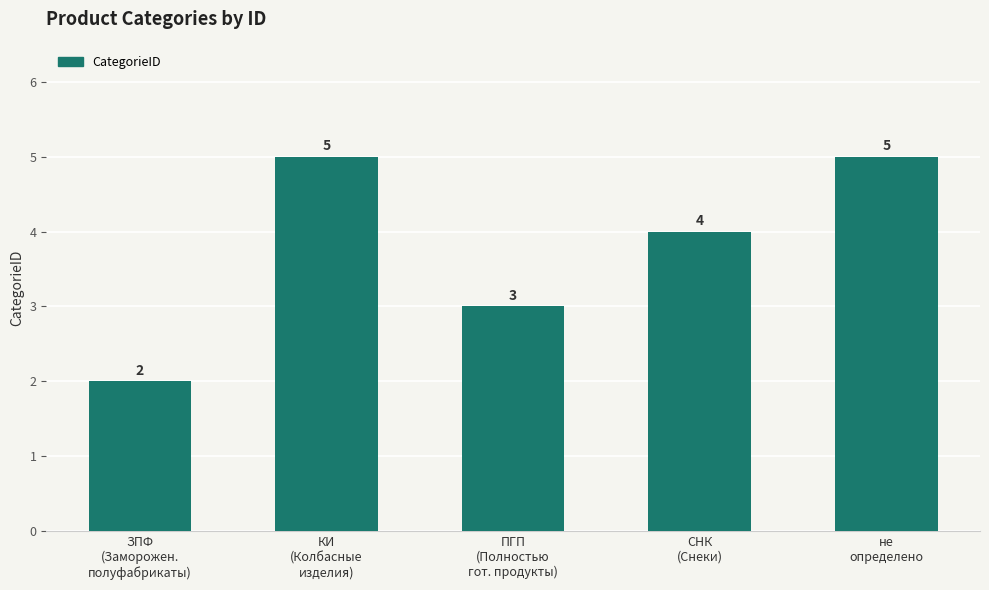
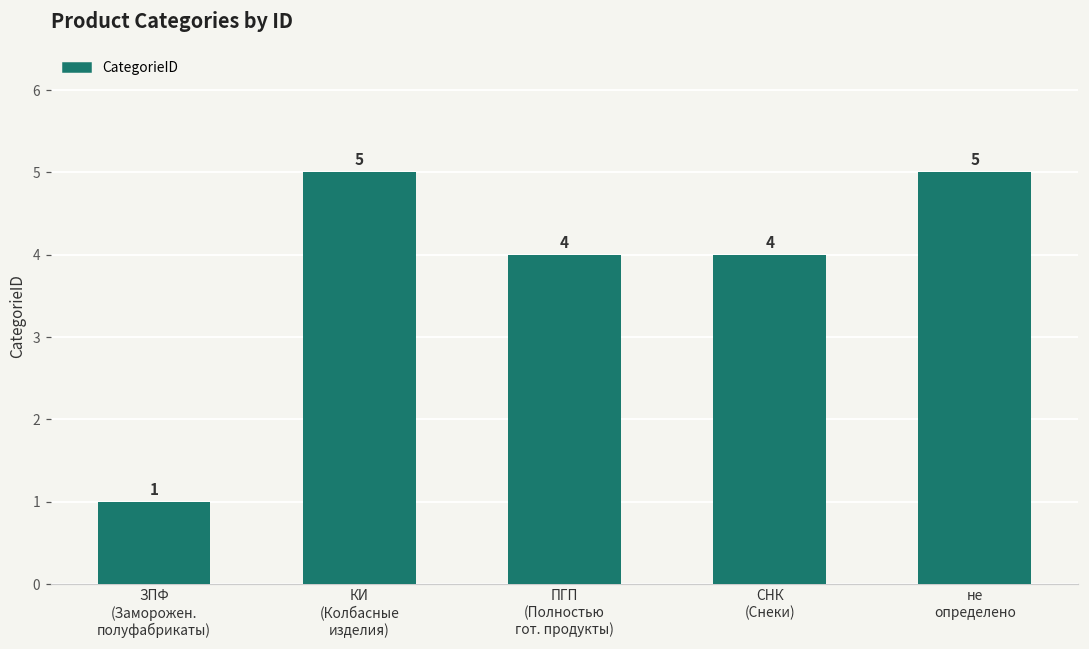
ЗПФ (Заморожен. полуфабрикаты): 2 -> 1
ПГП (Полностью гот. продукты): 3 -> 4
